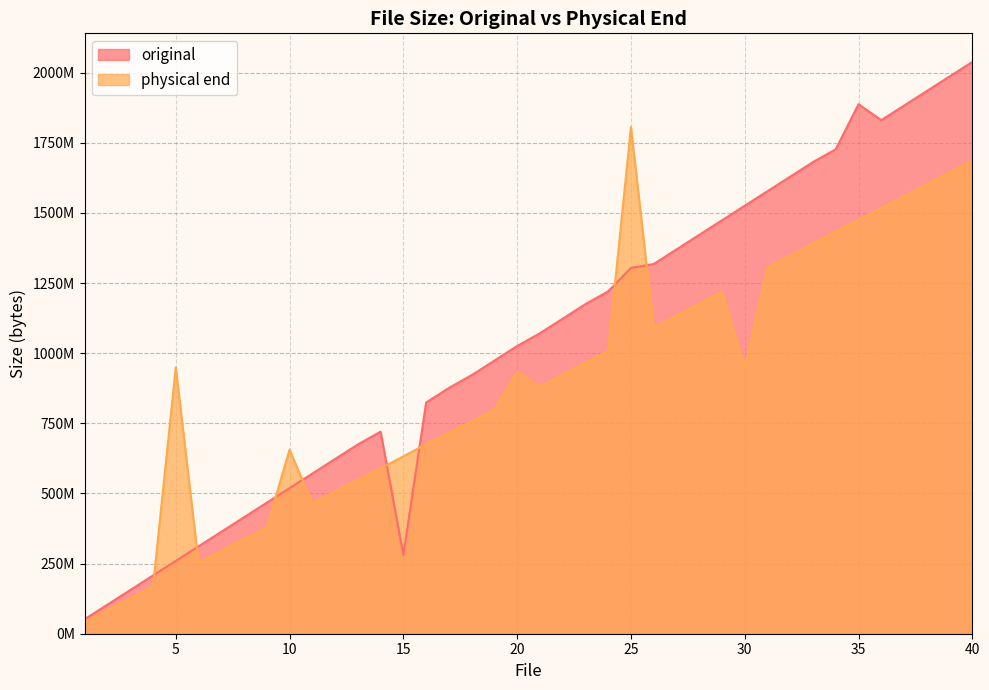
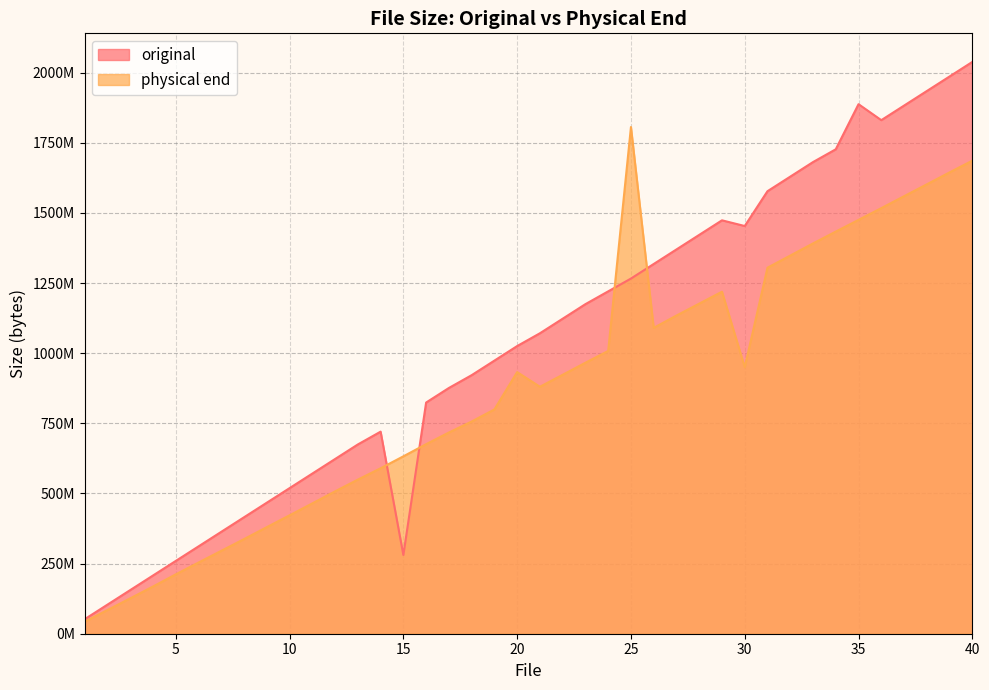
physical end, 5: 950000000 -> 210000000
physical end, 10: 660000000 -> 420000000
original, 25: 1300000000 -> 1270000000
original, 30: 1530000000 -> 1450000000
